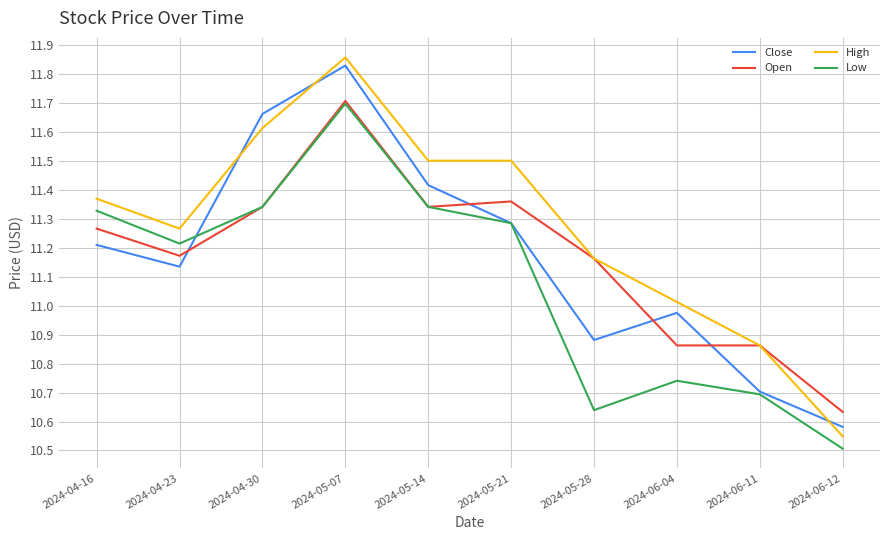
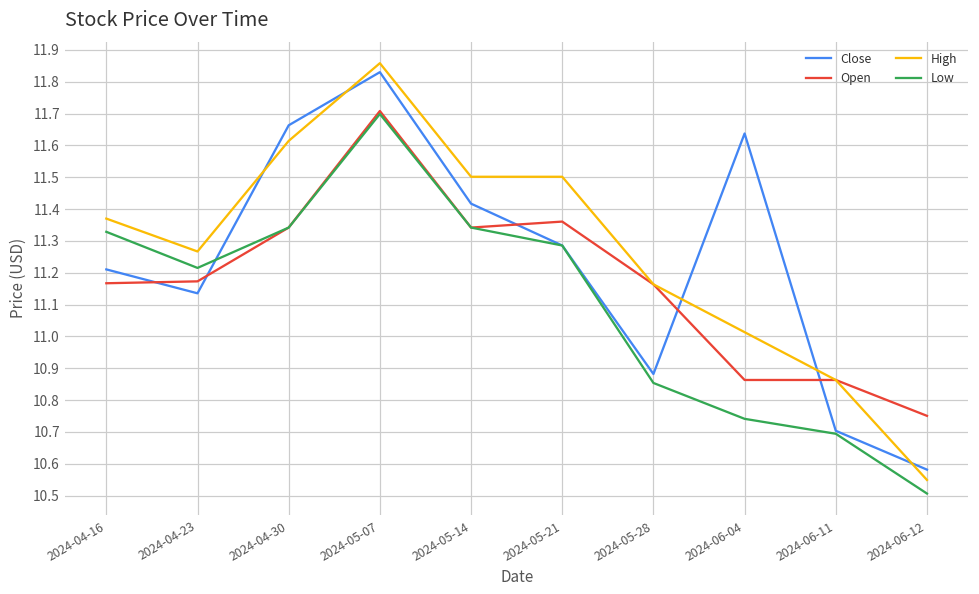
Open, 2024-04-16: 11.27 -> 11.17
Low, 2024-05-28: 10.64 -> 10.85
Close, 2024-06-04: 10.98 -> 11.64
Open, 2024-06-12: 10.63 -> 10.75
